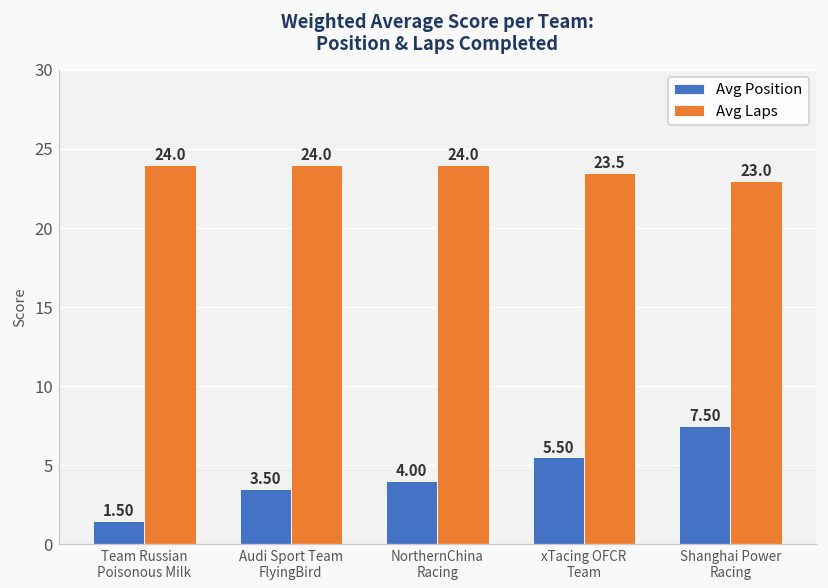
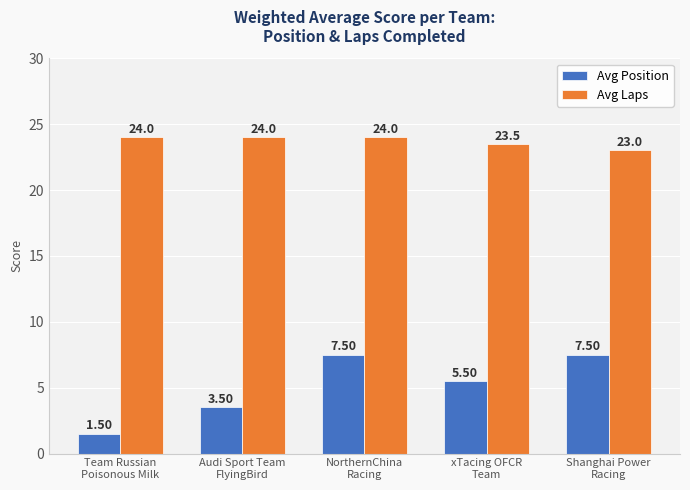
Avg Position, NorthernChina Racing: 4.00 -> 7.50
